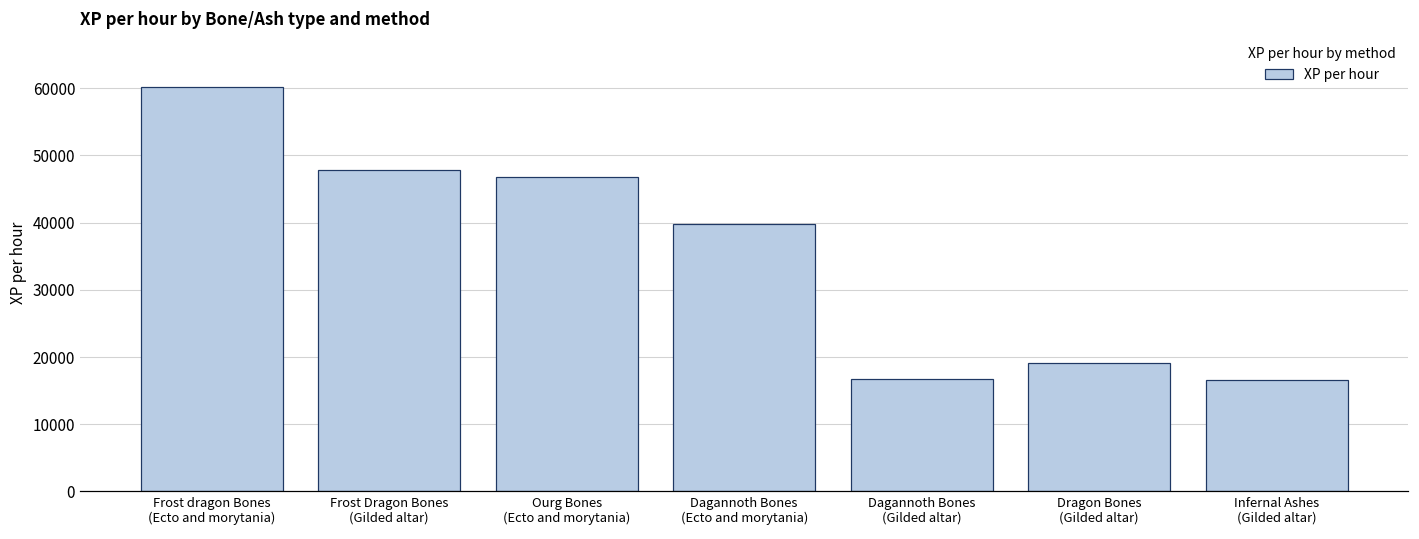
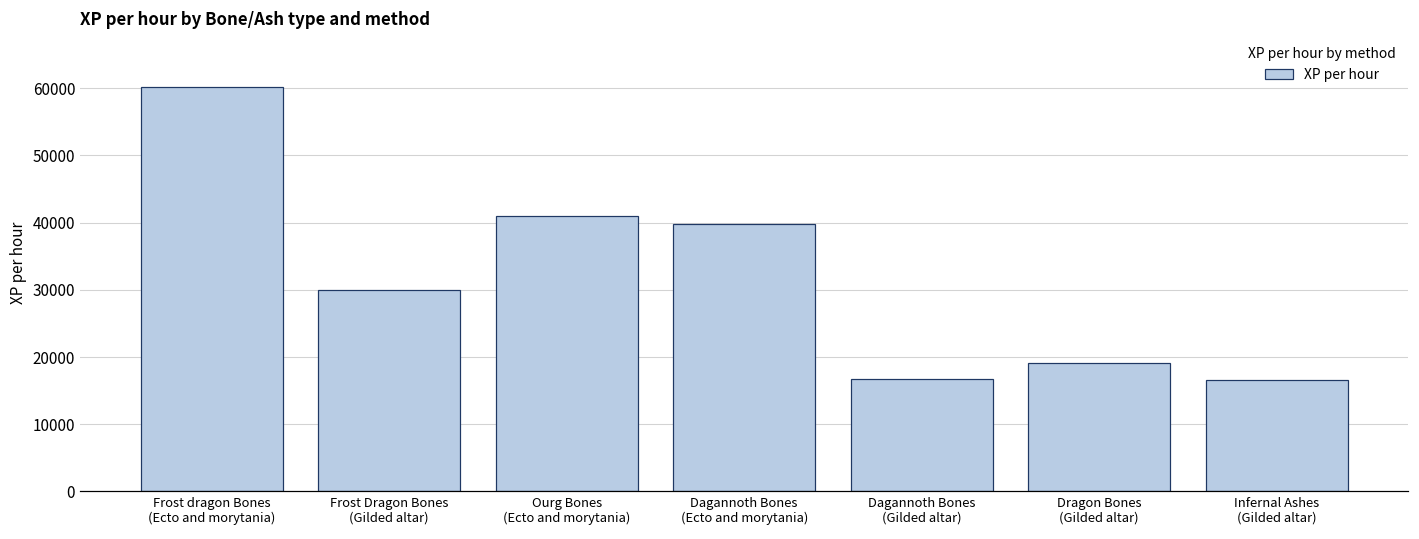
Frost Dragon Bones (Gilded altar): 48000 -> 30000
Ourg Bones (Ecto and morytania): 47000 -> 41000
